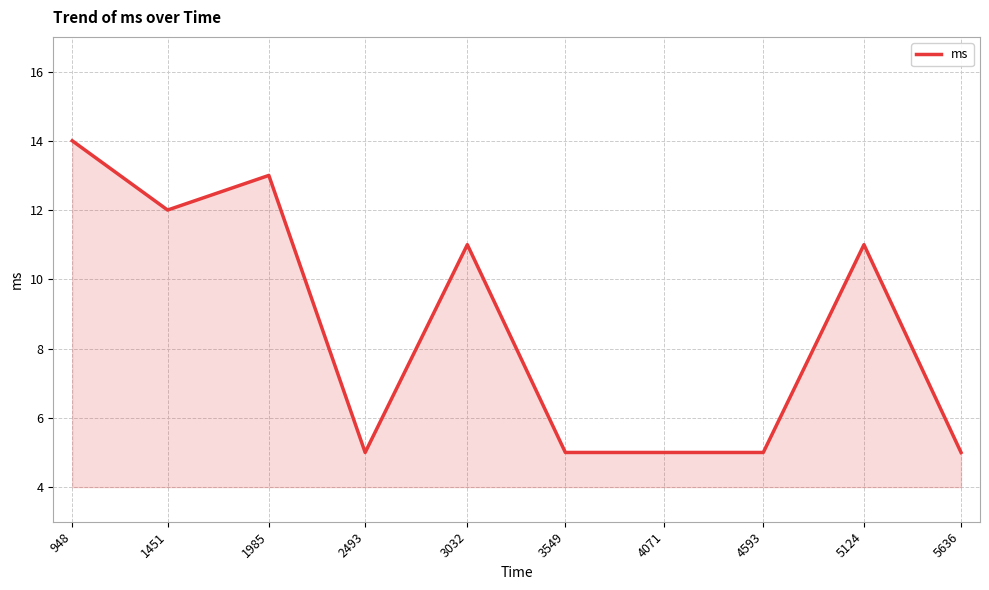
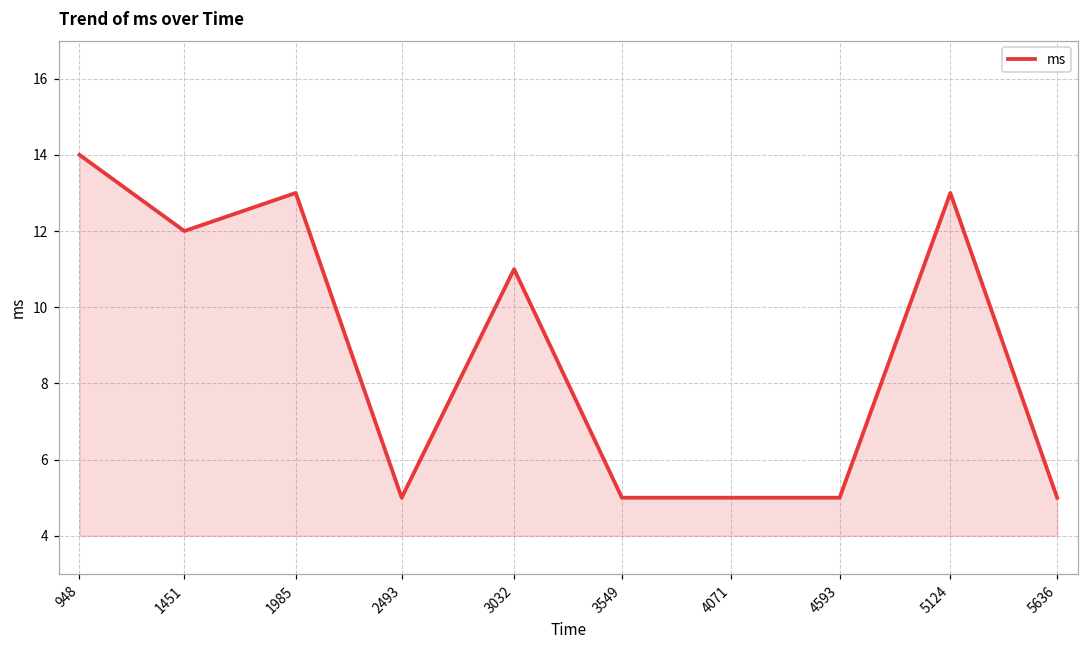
5124: 11 -> 13
